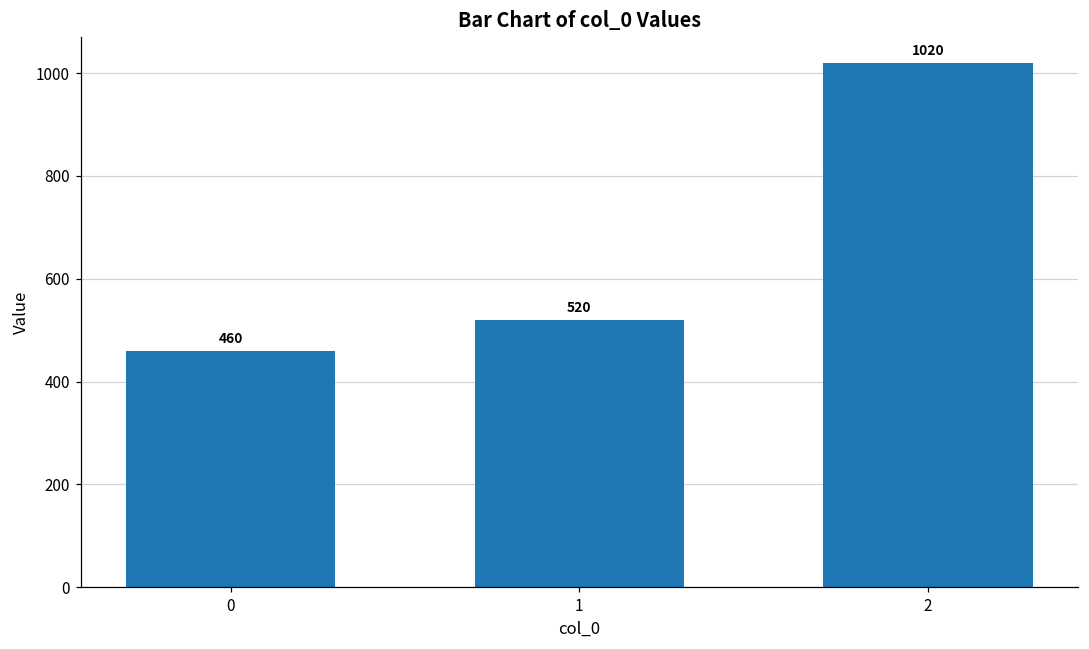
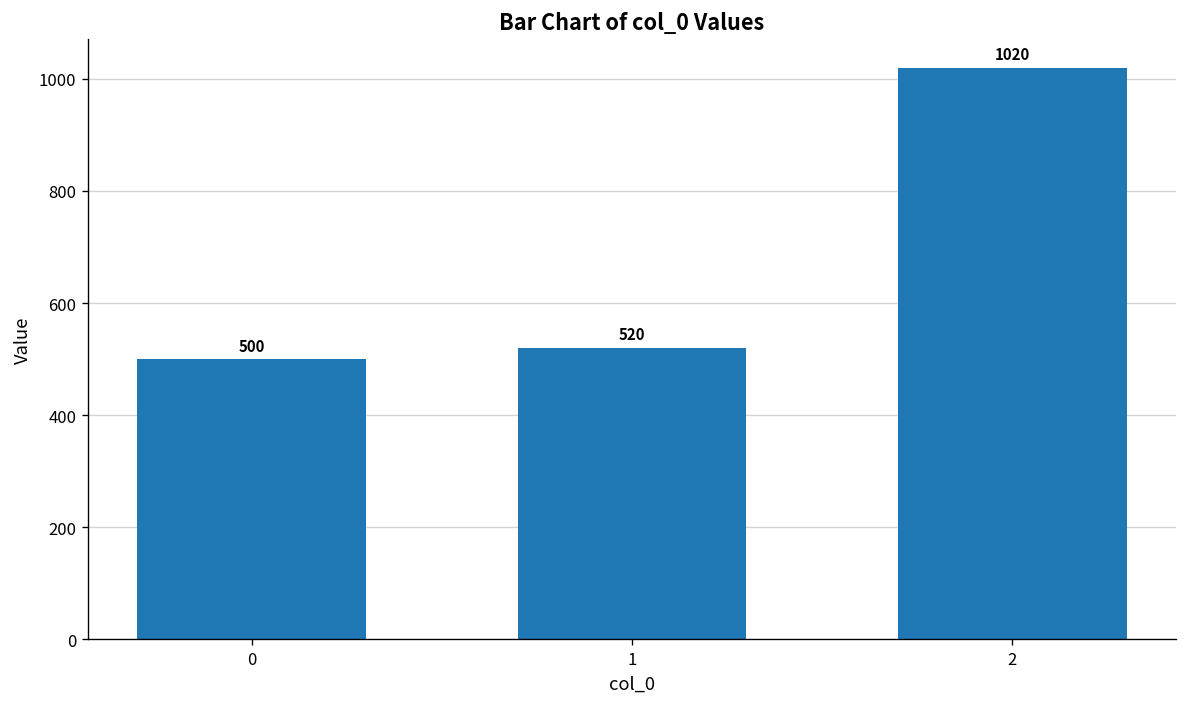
0: 460 -> 500
